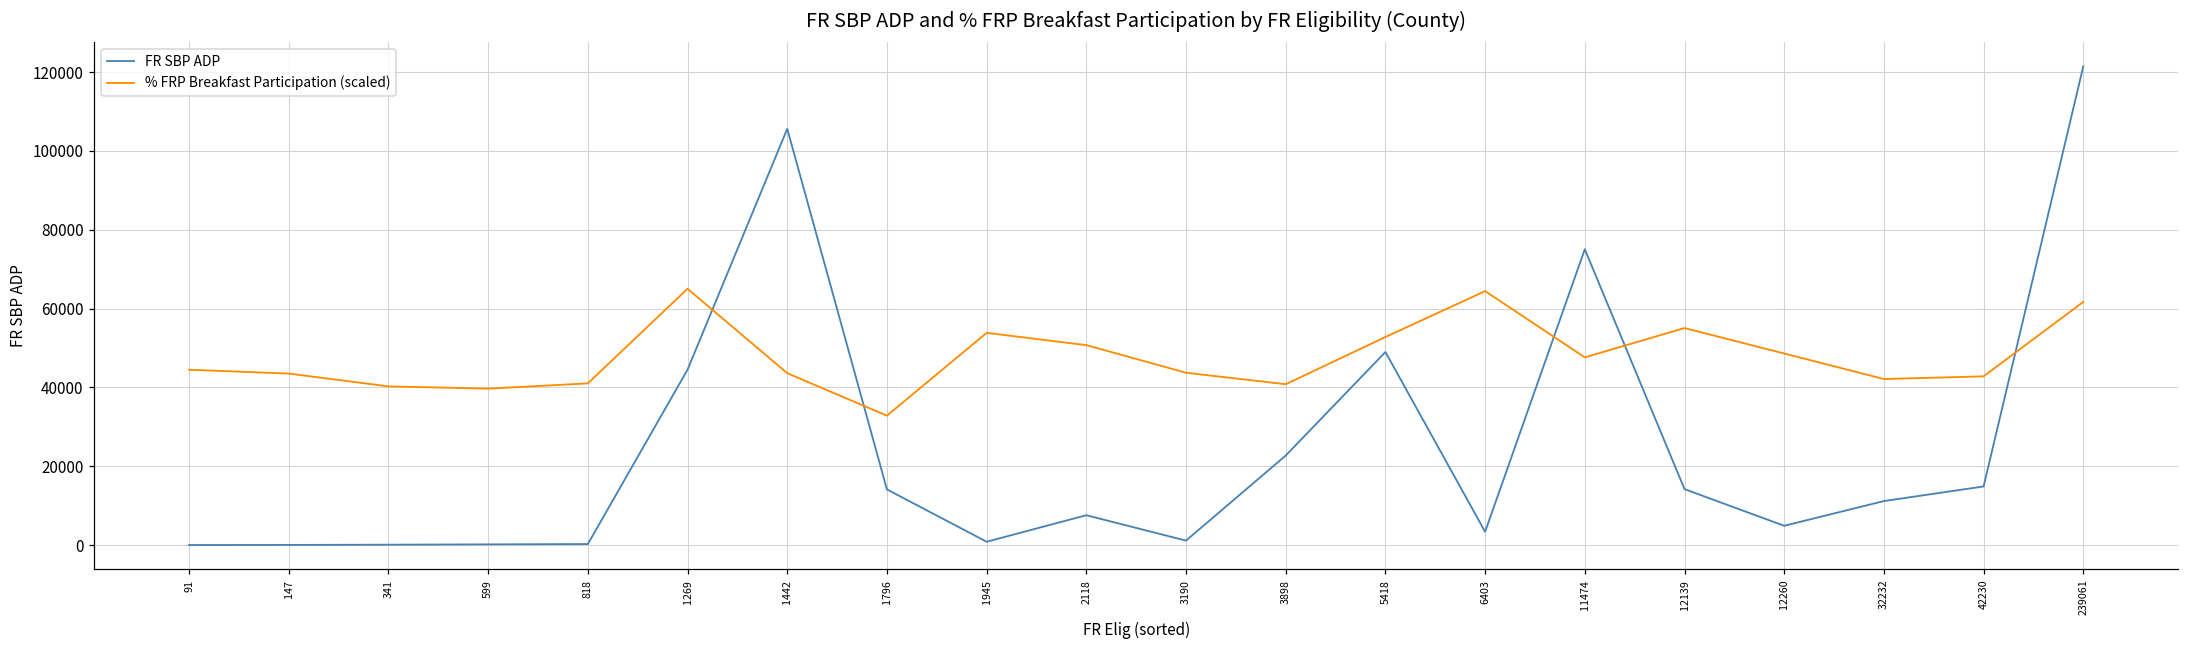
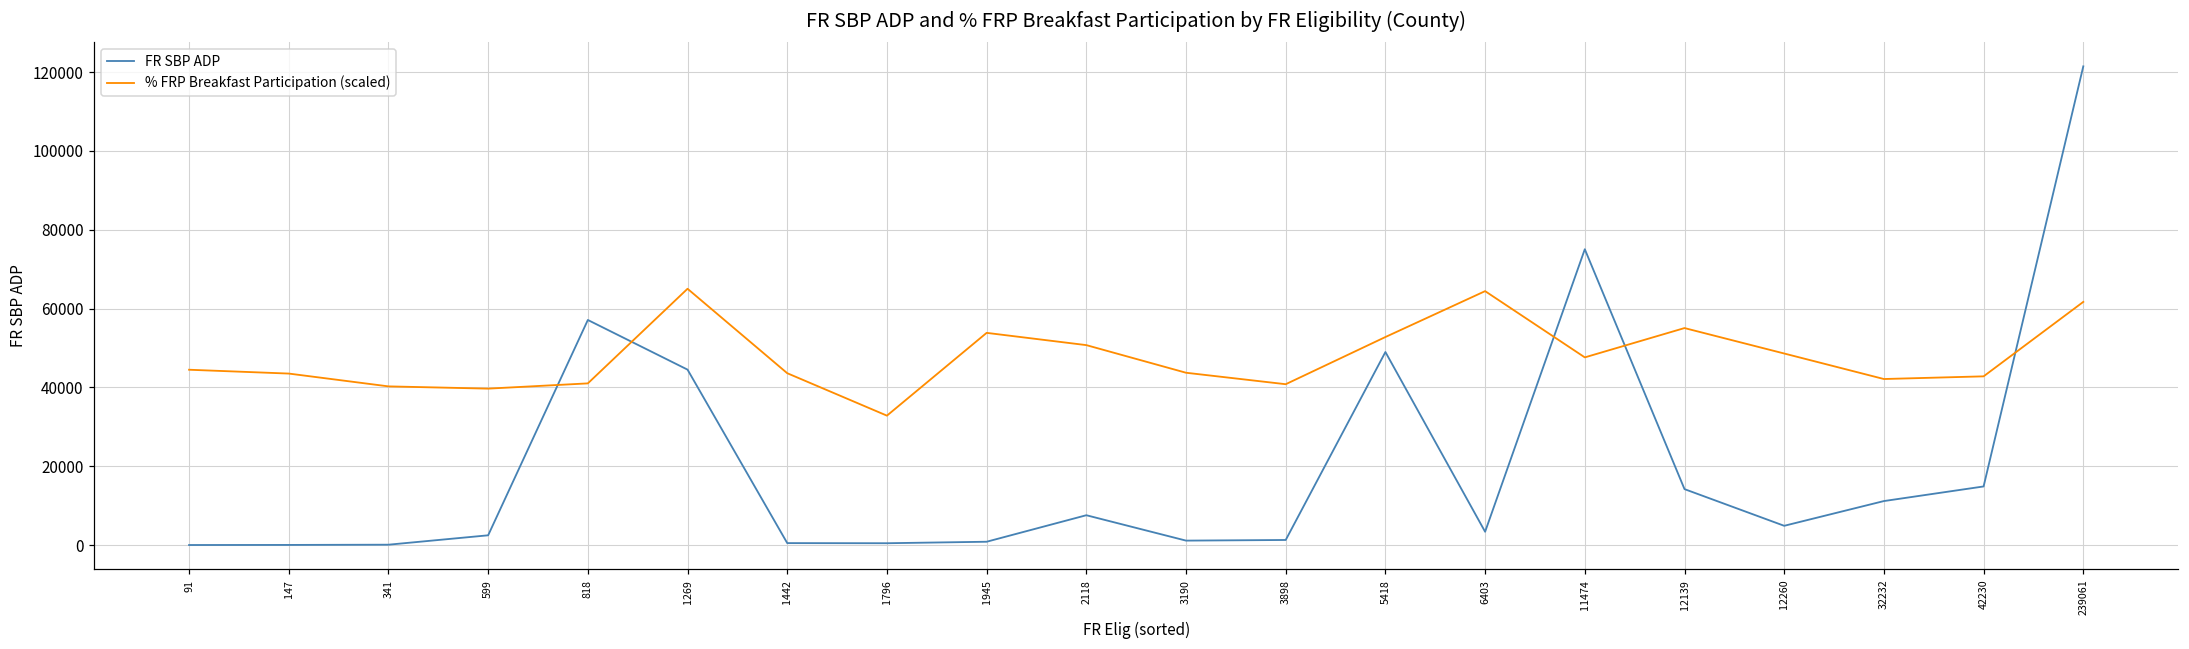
FR SBP ADP, 599: 0 -> 2000
FR SBP ADP, 818: 0 -> 57000
FR SBP ADP, 1442: 106000 -> 1000
FR SBP ADP, 1796: 14000 -> 0
FR SBP ADP, 3898: 23000 -> 1000
